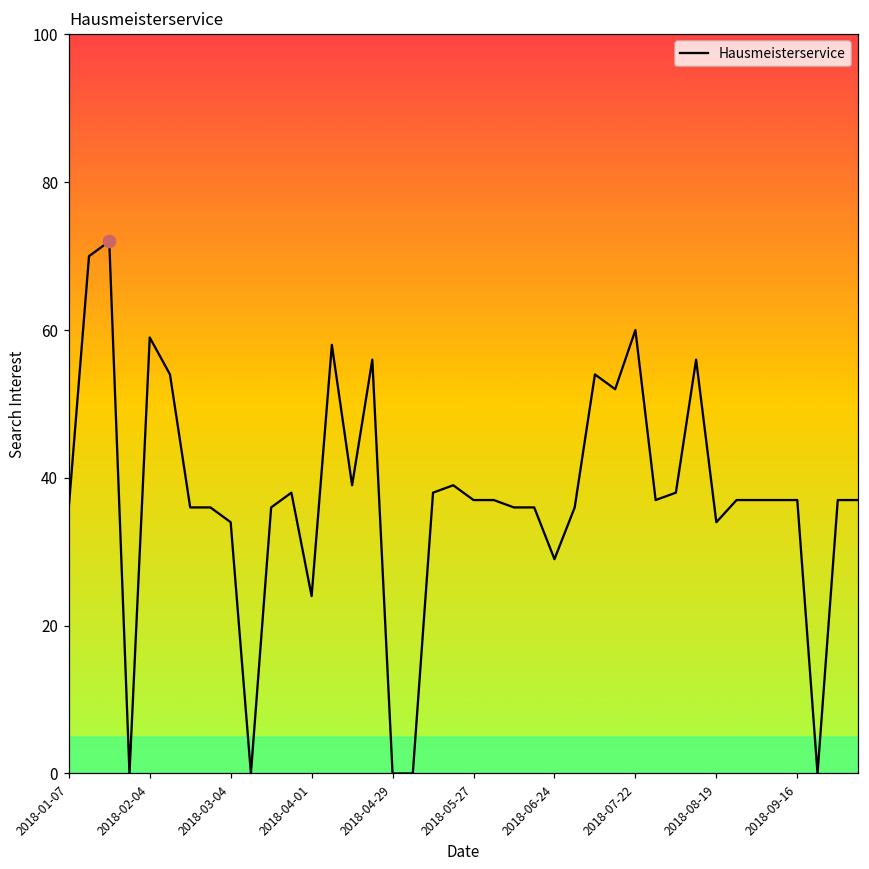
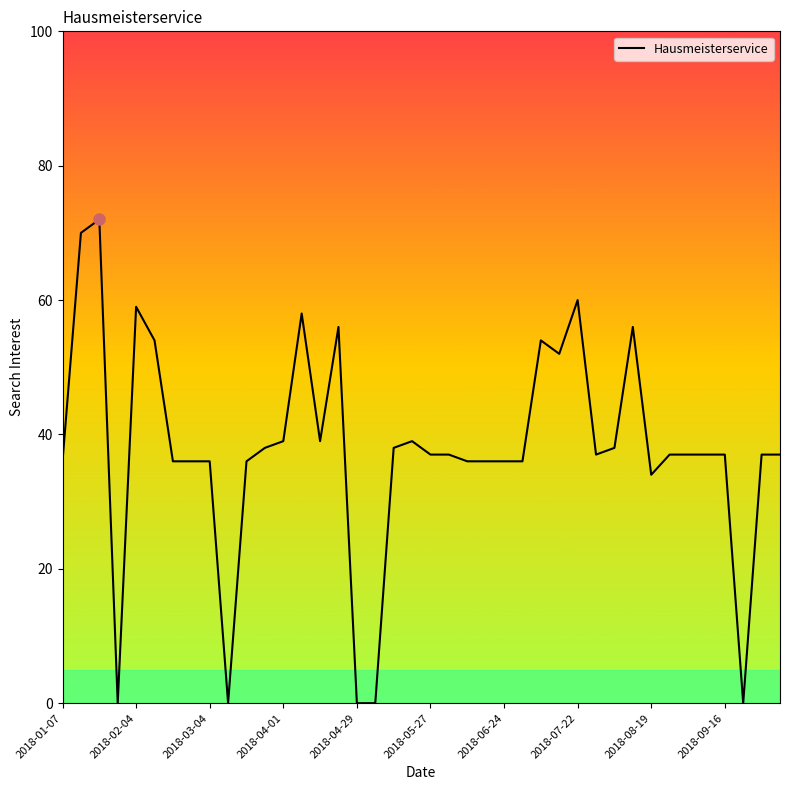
Hausmeisterservice, 2018-03-04: 34 -> 36
Hausmeisterservice, 2018-04-01: 24 -> 39
Hausmeisterservice, 2018-06-24: 29 -> 36
